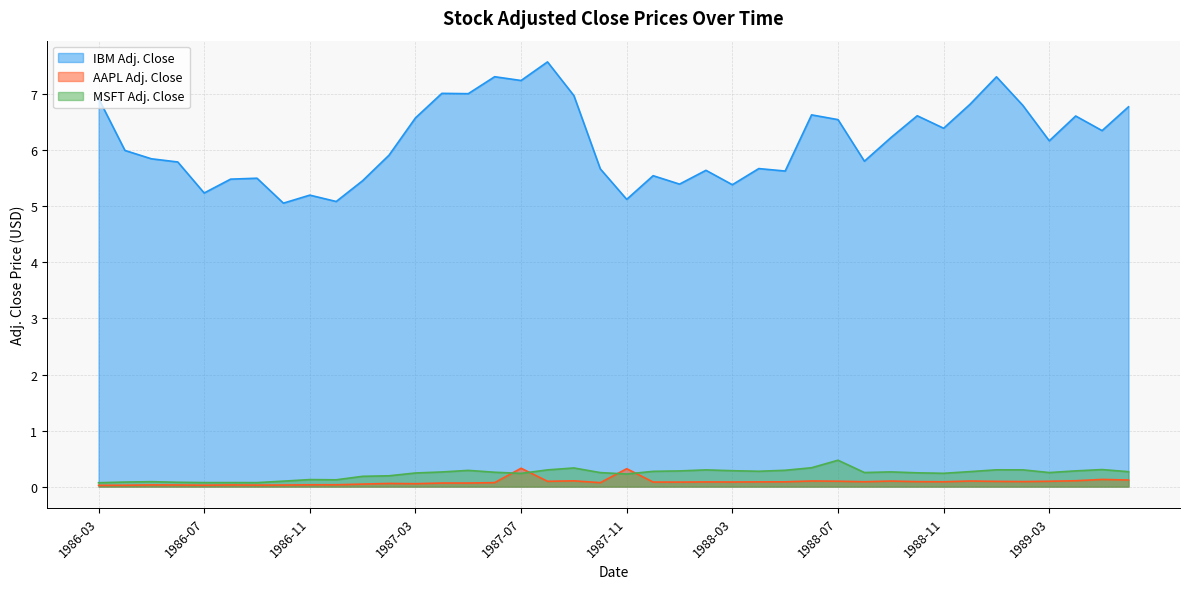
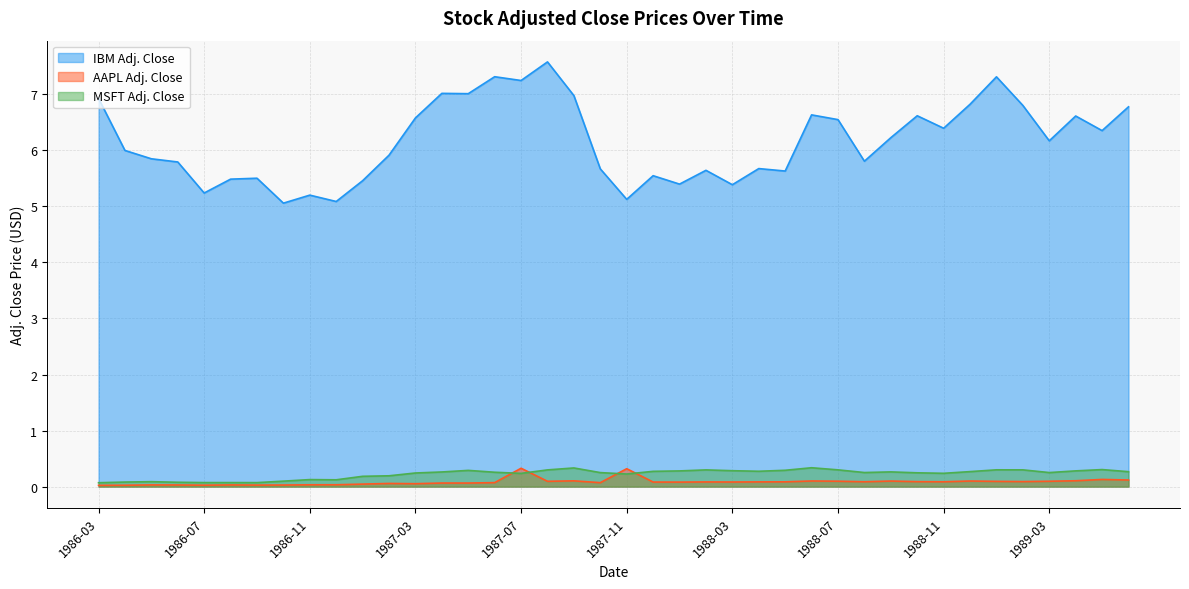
MSFT Adj. Close, 1988-07: 0.5 -> 0.3
